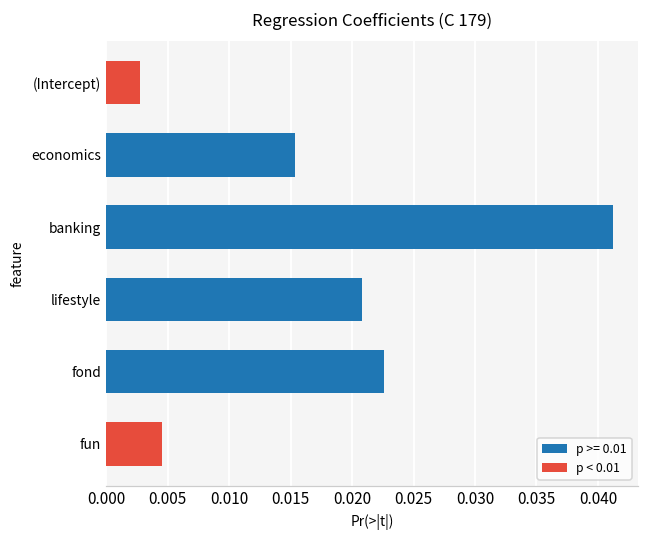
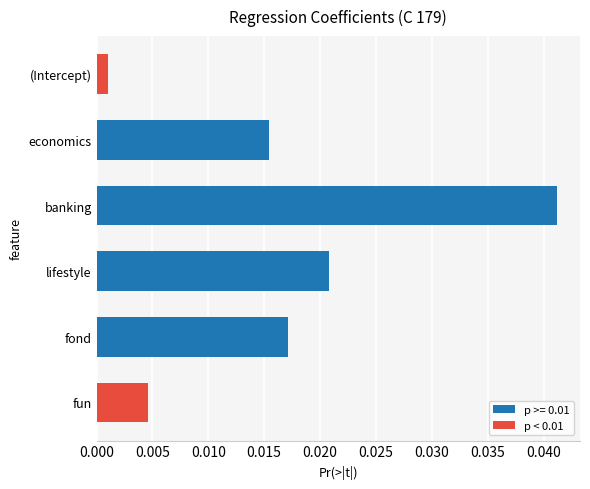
(Intercept): 0.0028 -> 0.0010
fond: 0.0226 -> 0.0171
